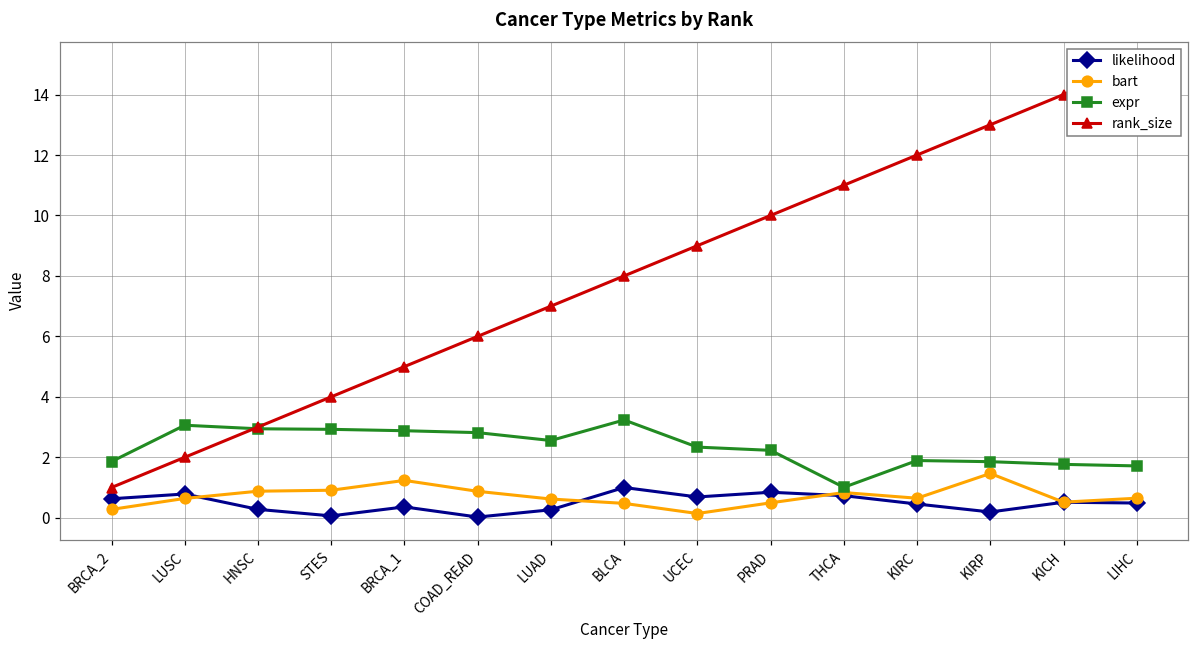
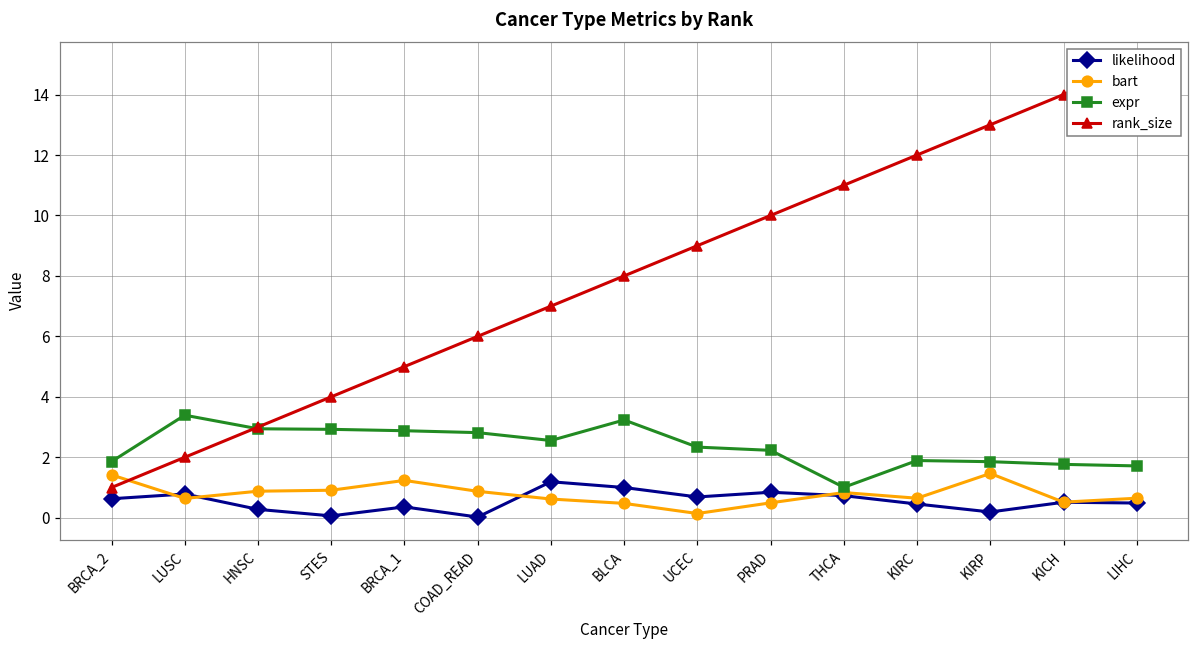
bart, BRCA_2: 0.3 -> 1.4
expr, LUSC: 3.1 -> 3.4
likelihood, LUAD: 0.3 -> 1.2
